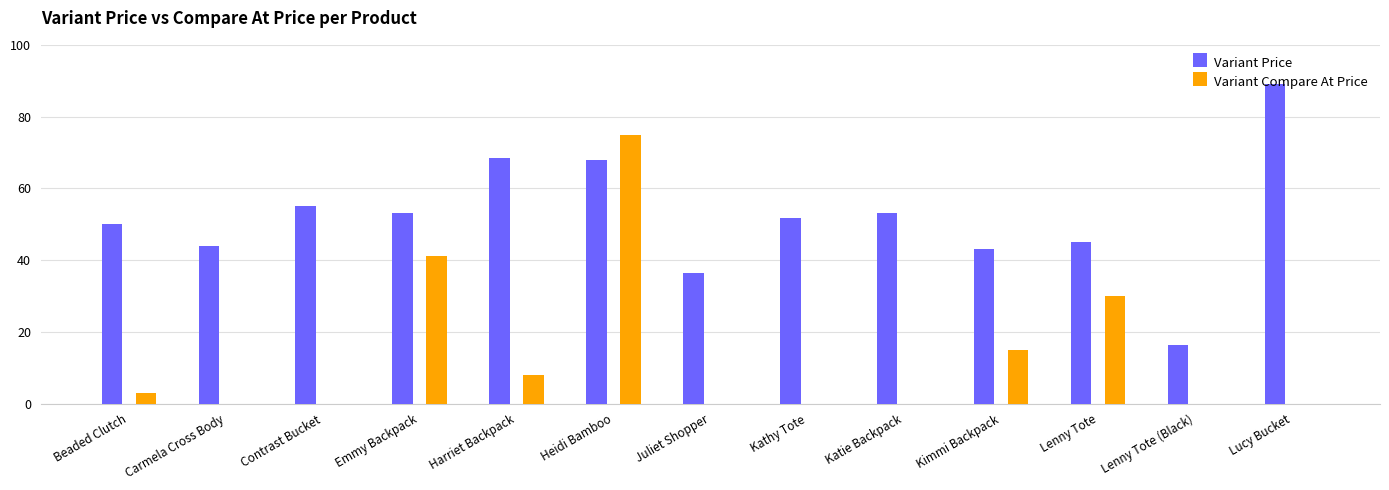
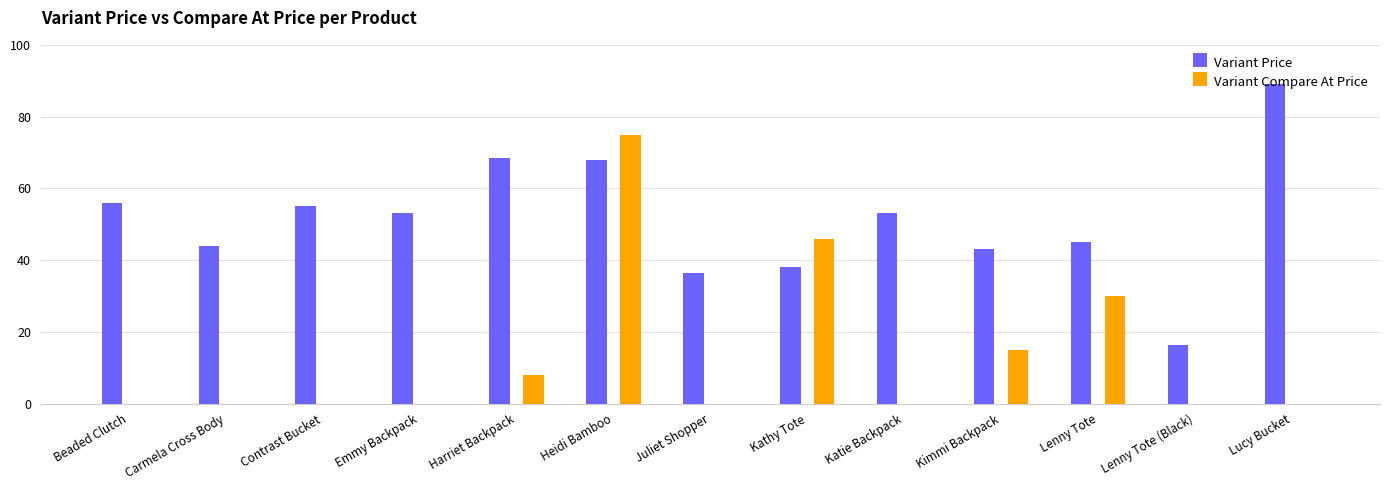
Variant Price, Beaded Clutch: 50 -> 56
Variant Compare At Price, Beaded Clutch: 3 -> 0
Variant Compare At Price, Emmy Backpack: 41 -> 0
Variant Price, Kathy Tote: 52 -> 38
Variant Compare At Price, Kathy Tote: 0 -> 46
